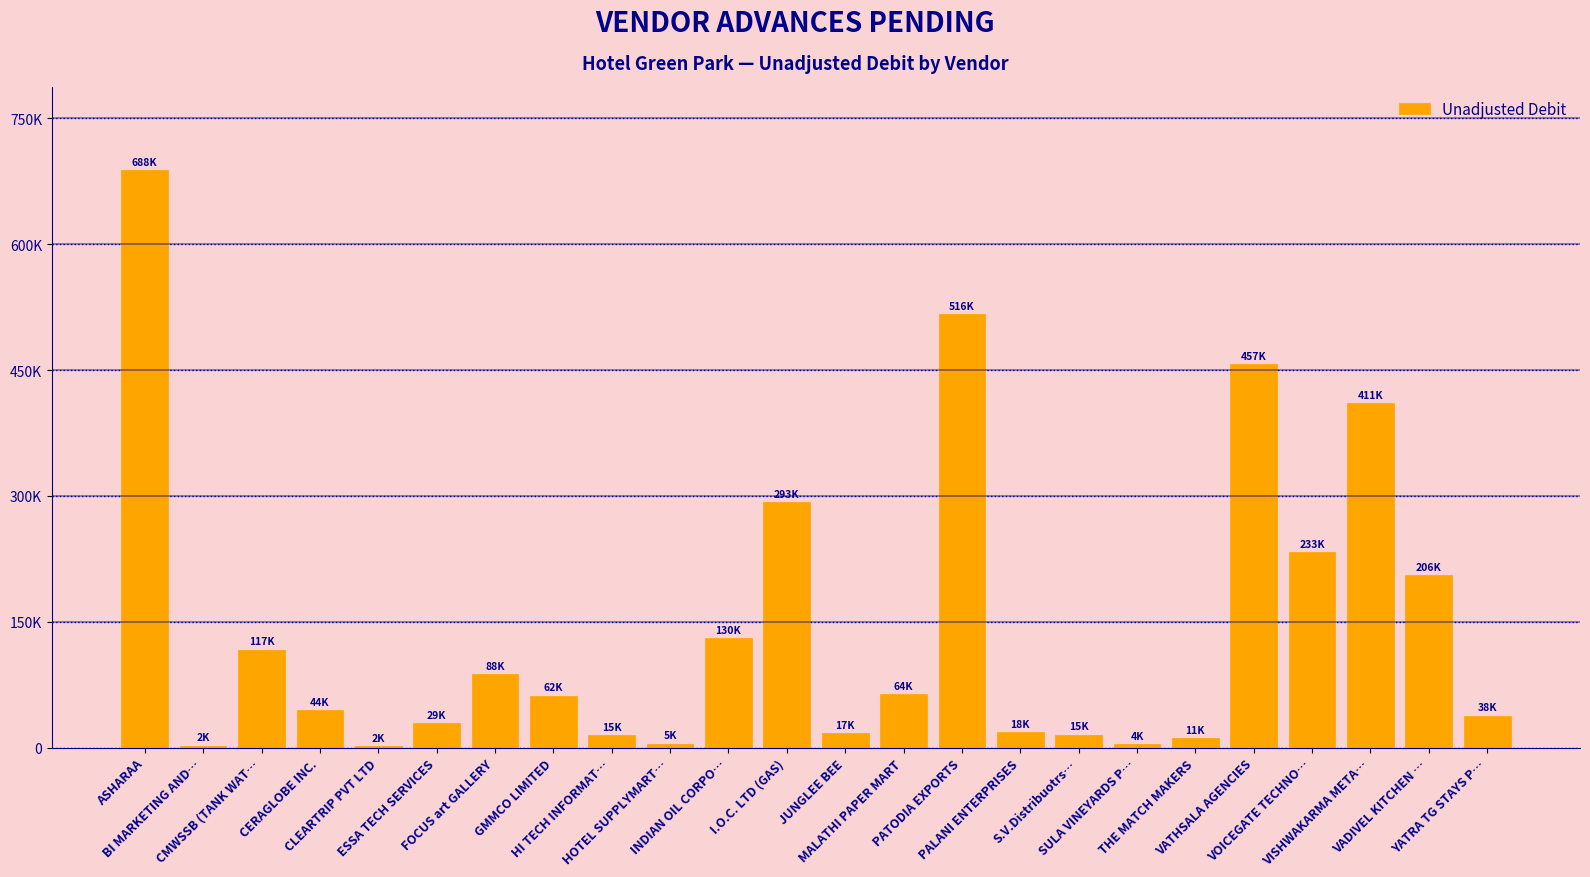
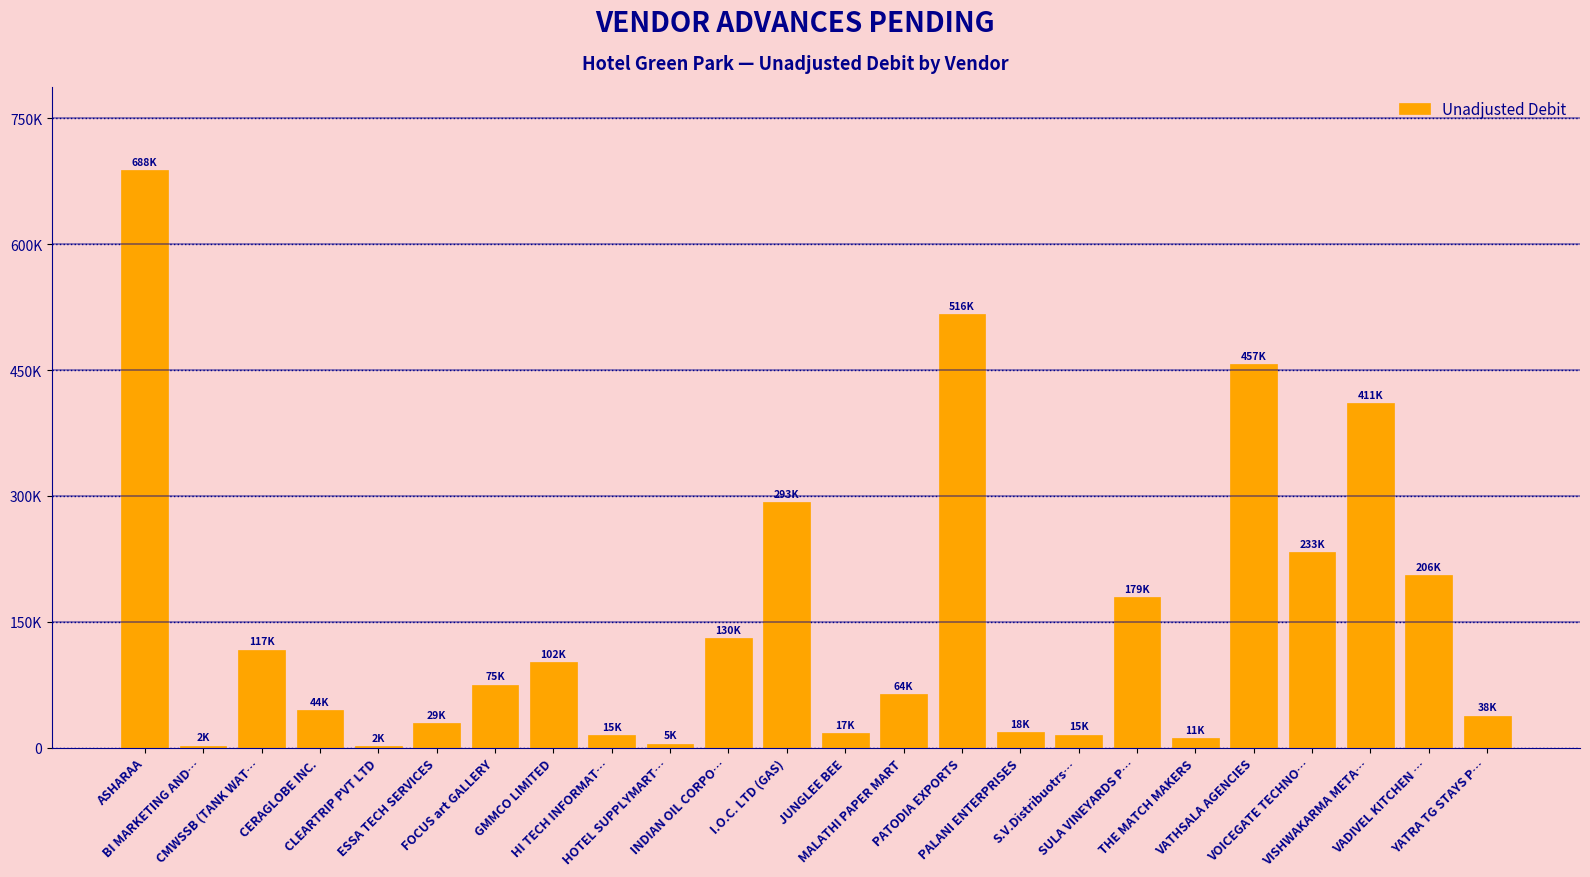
FOCUS art GALLERY: 88K -> 75K
GMMCO LIMITED: 62K -> 102K
SULA VINEYARDS P…: 4K -> 179K
